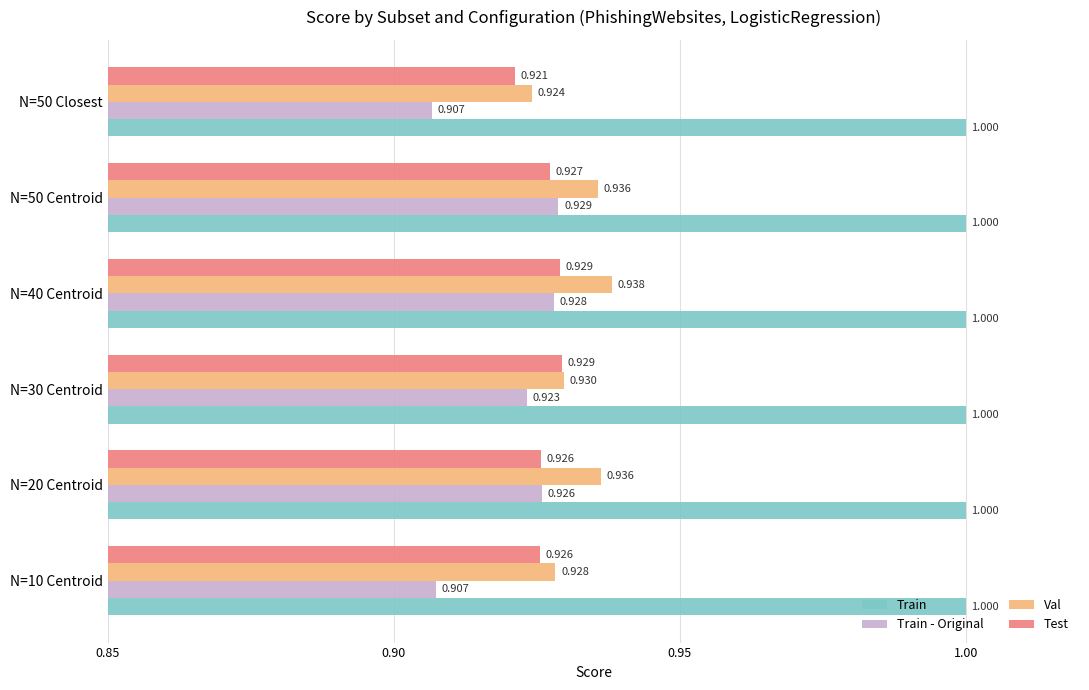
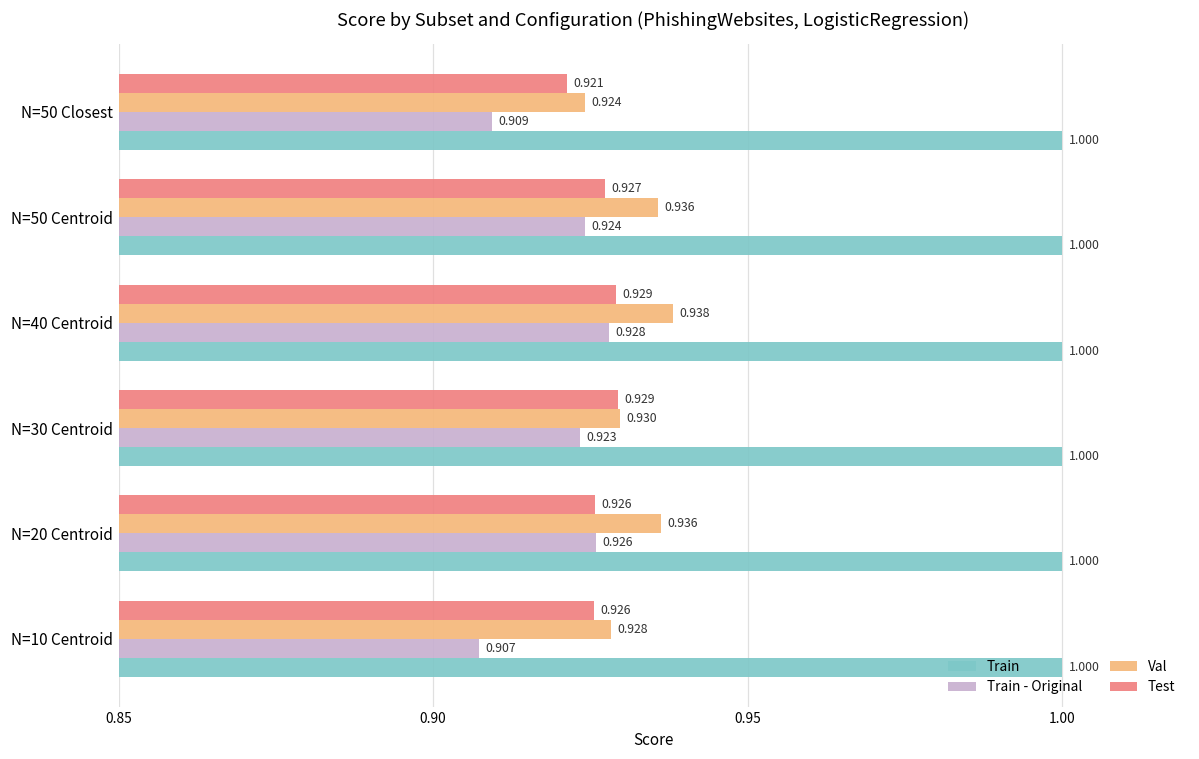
Train - Original, N=50 Closest: 0.907 -> 0.909
Train - Original, N=50 Centroid: 0.929 -> 0.924
